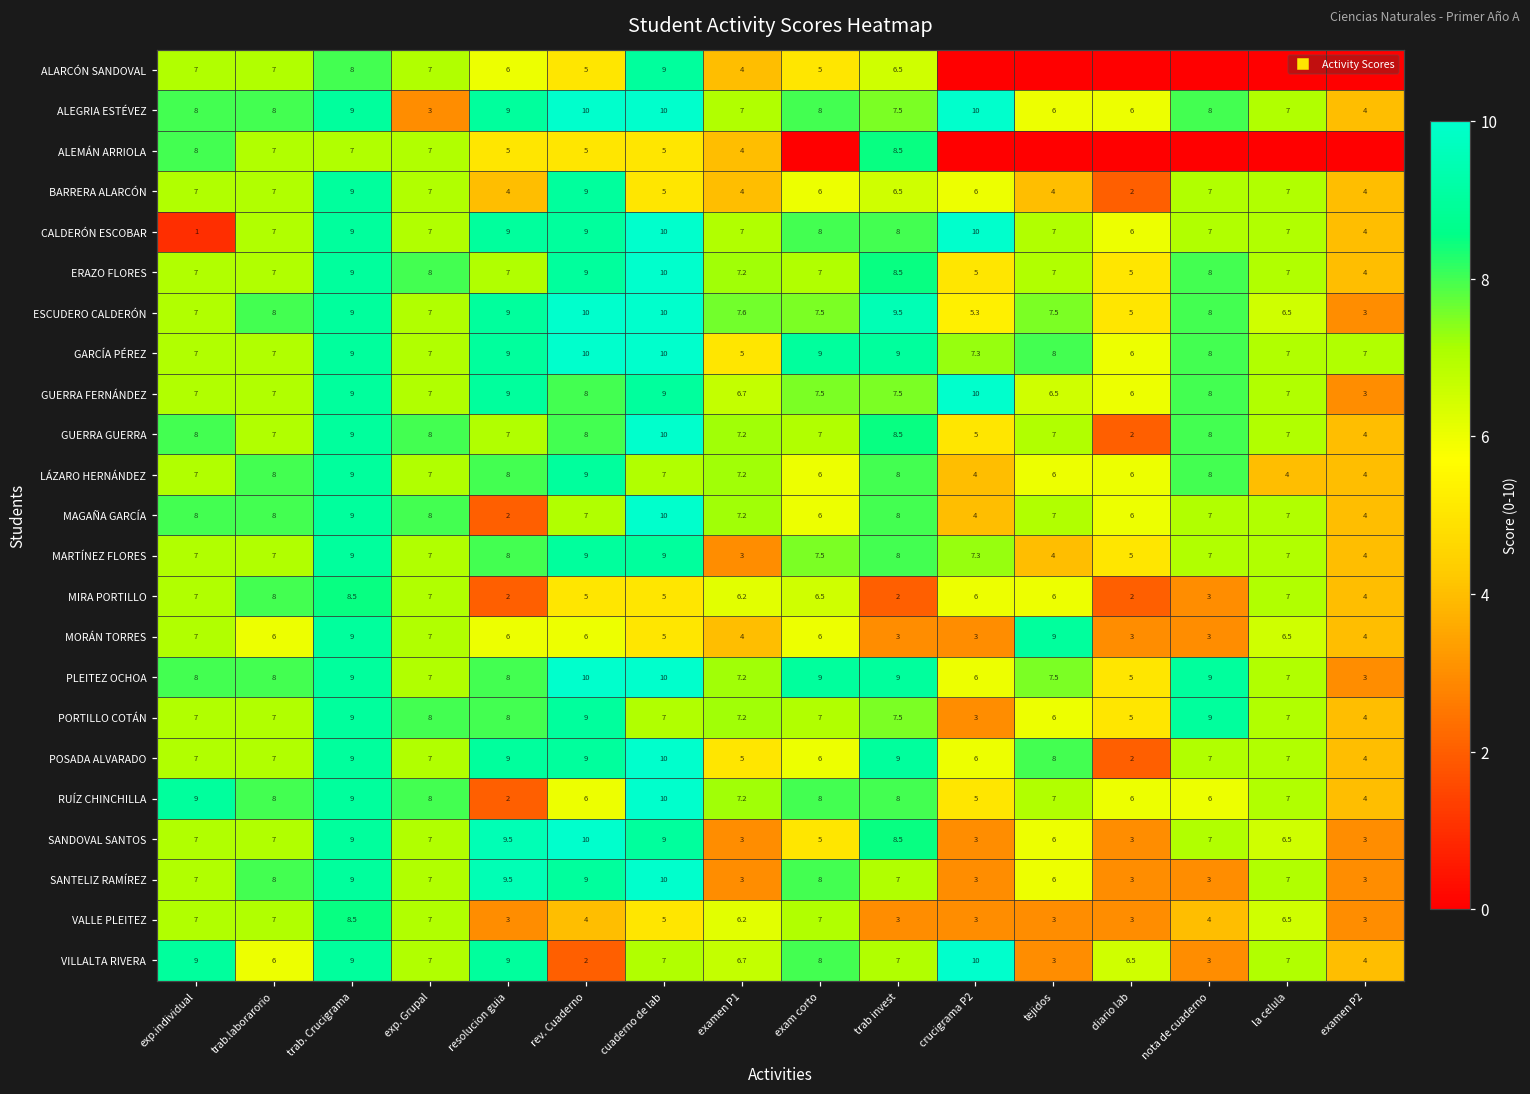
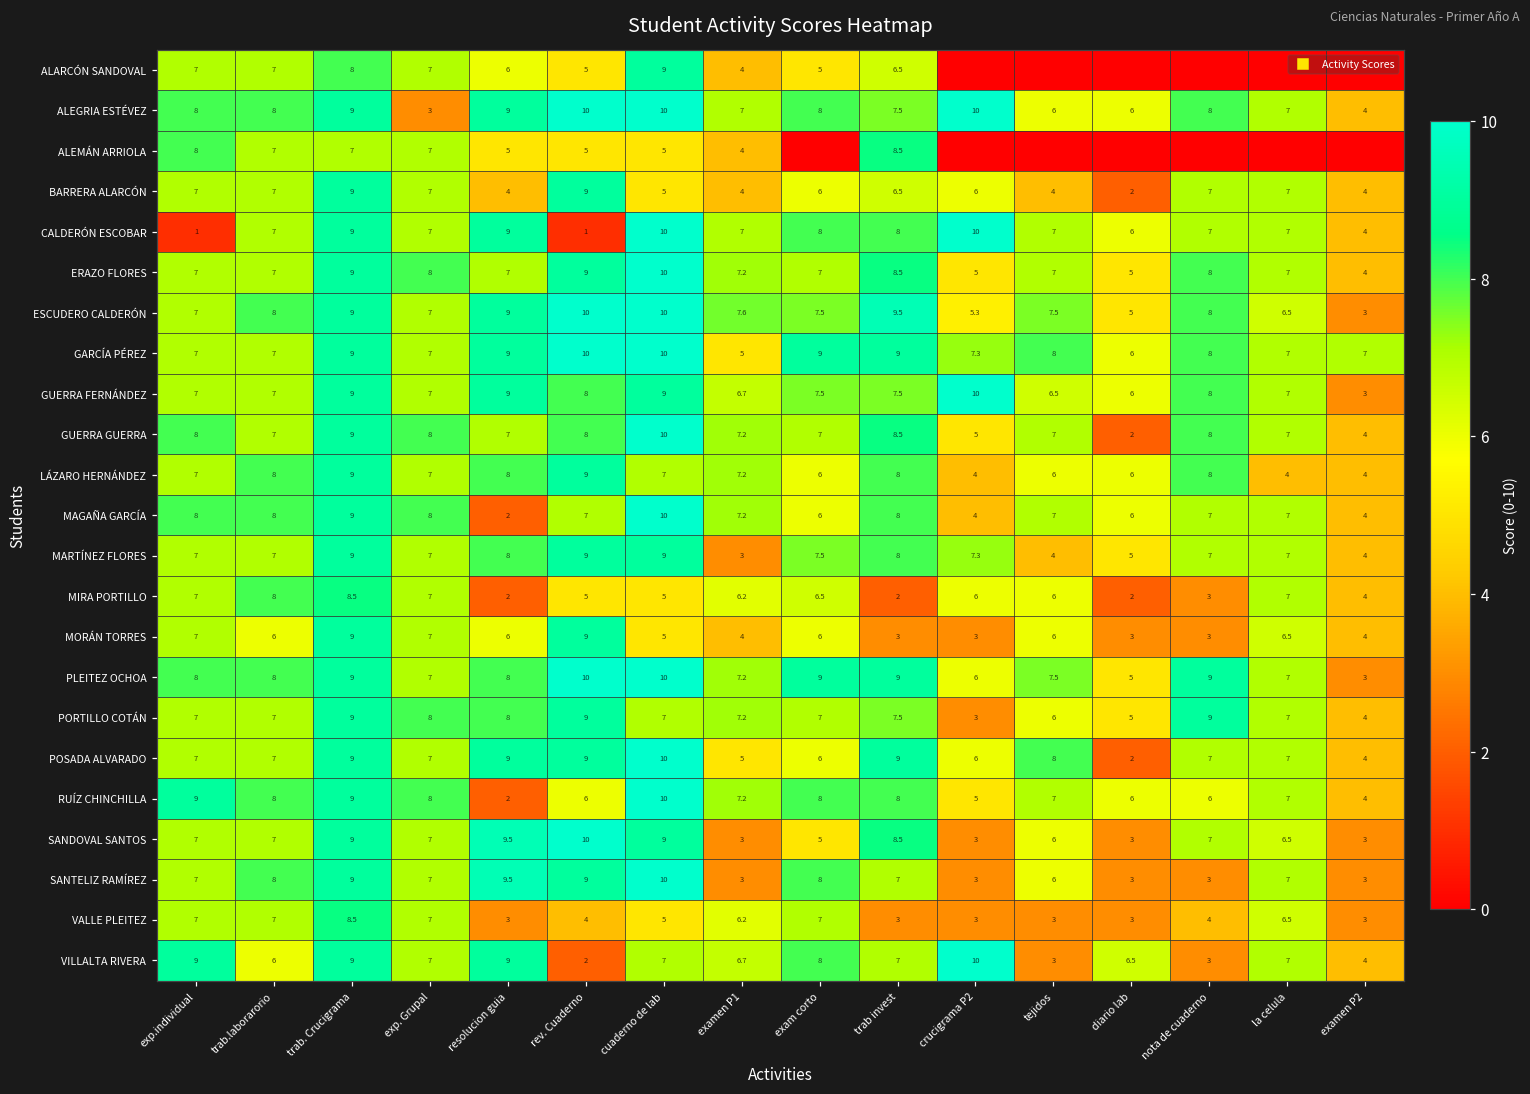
CALDERÓN ESCOBAR, rev. Cuaderno: 9 -> 1
MORÁN TORRES, rev. Cuaderno: 6 -> 9
MORÁN TORRES, tejidos: 9 -> 6
